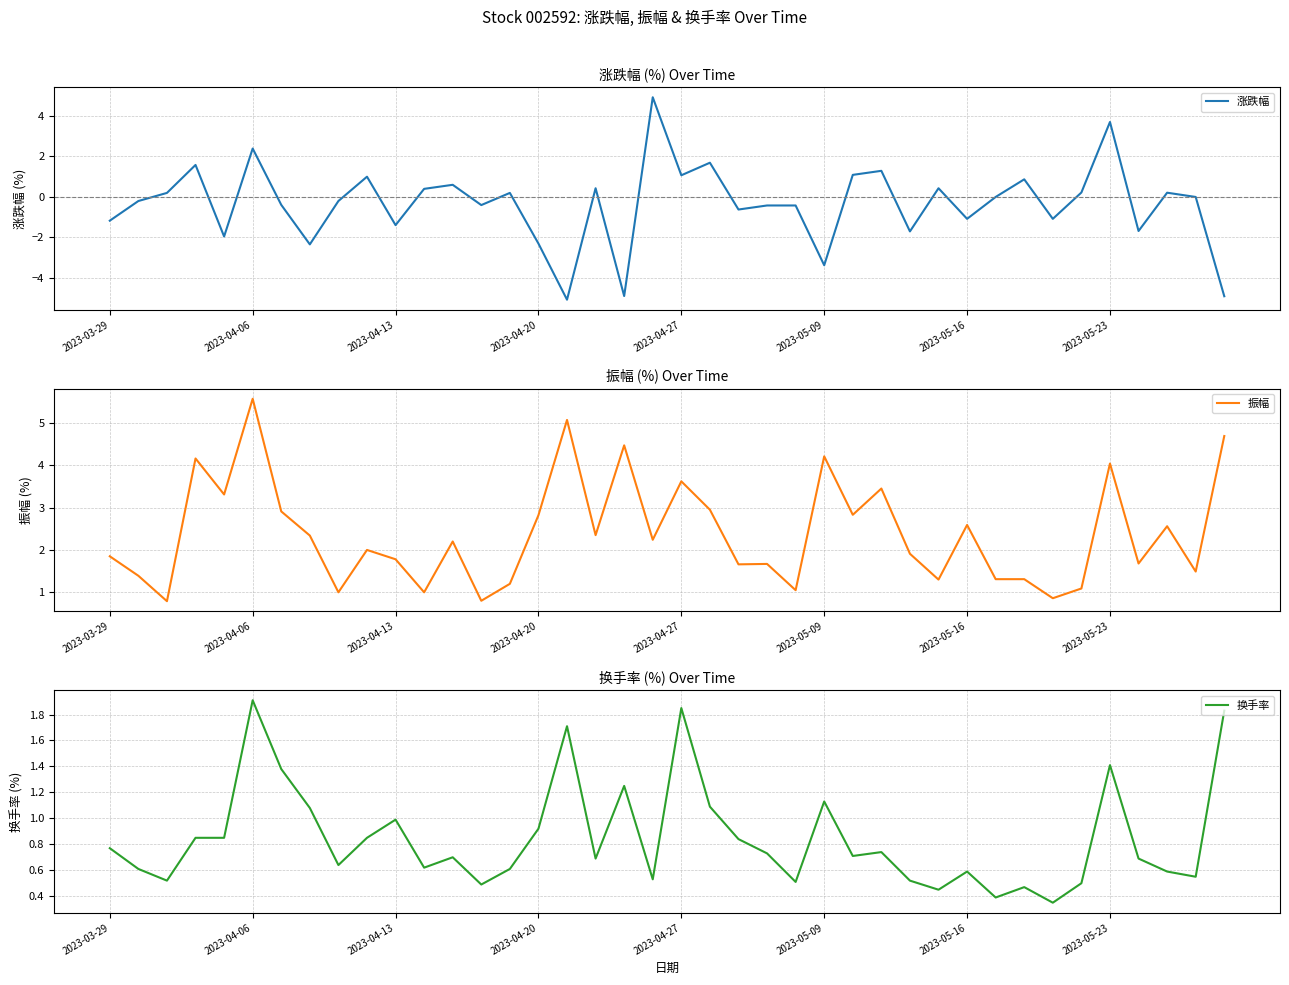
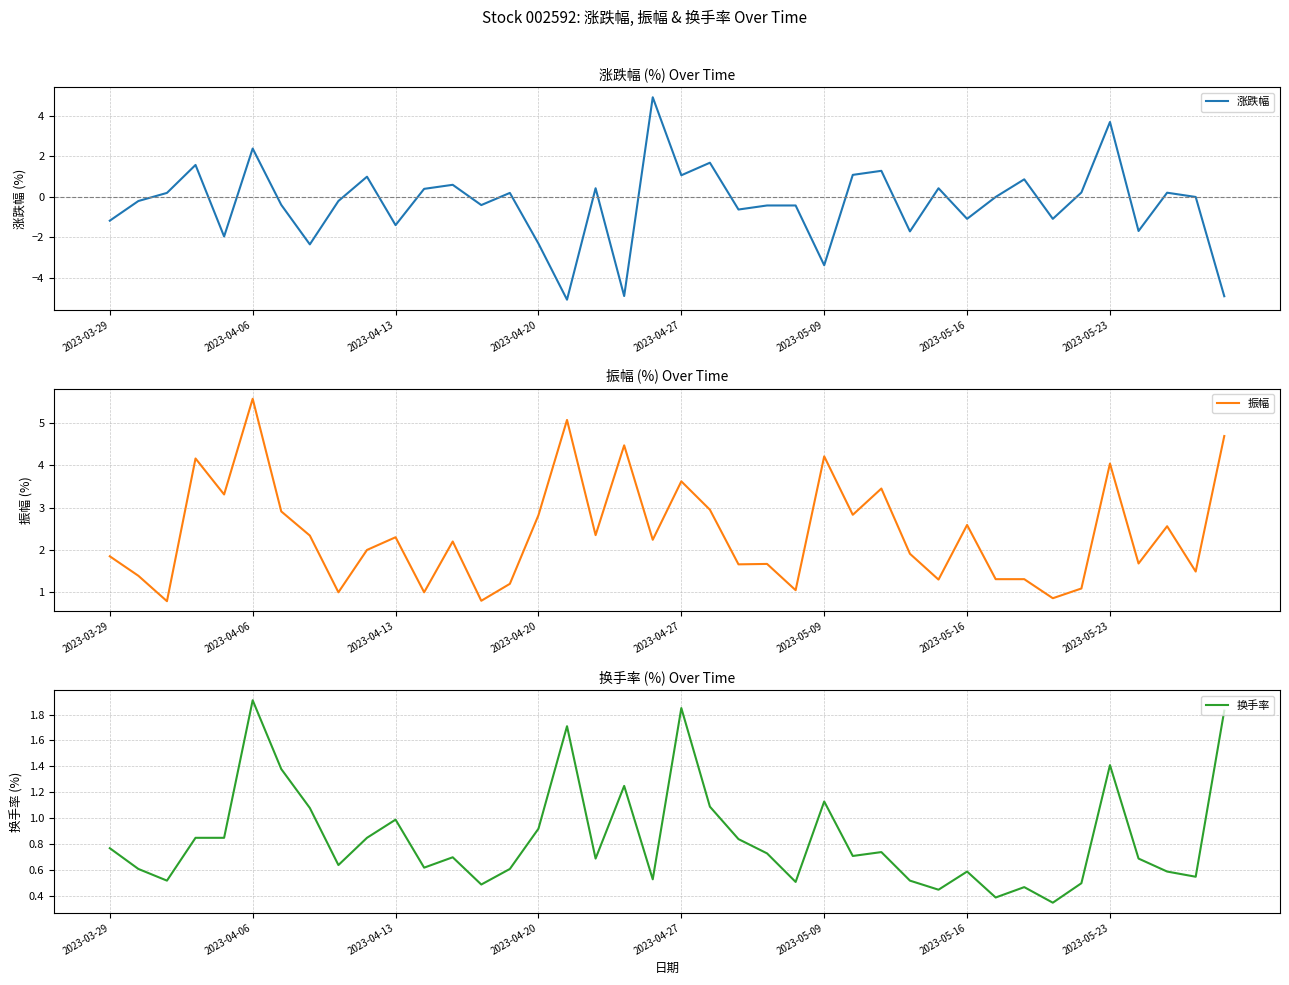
振幅 (%) Over Time, 2023-04-13: 1.8 -> 2.3
